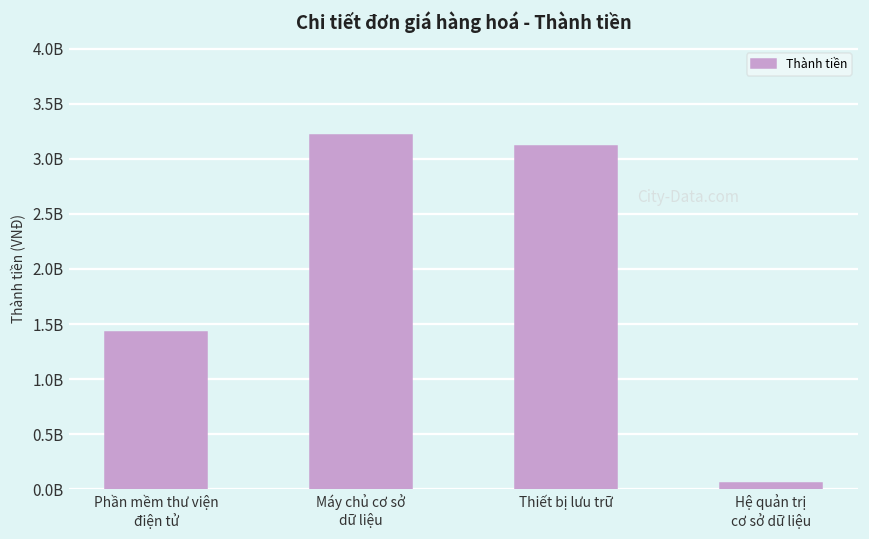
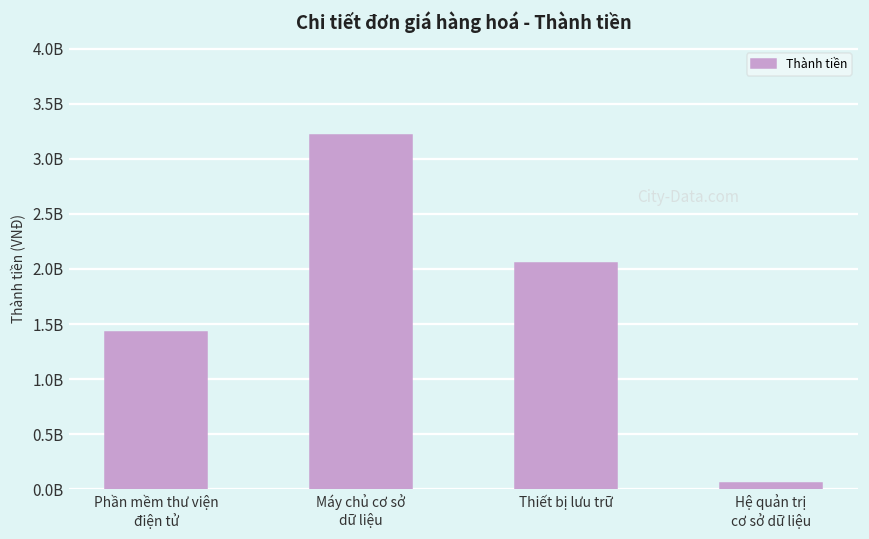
Thiết bị lưu trữ: 3110000000 -> 2050000000
